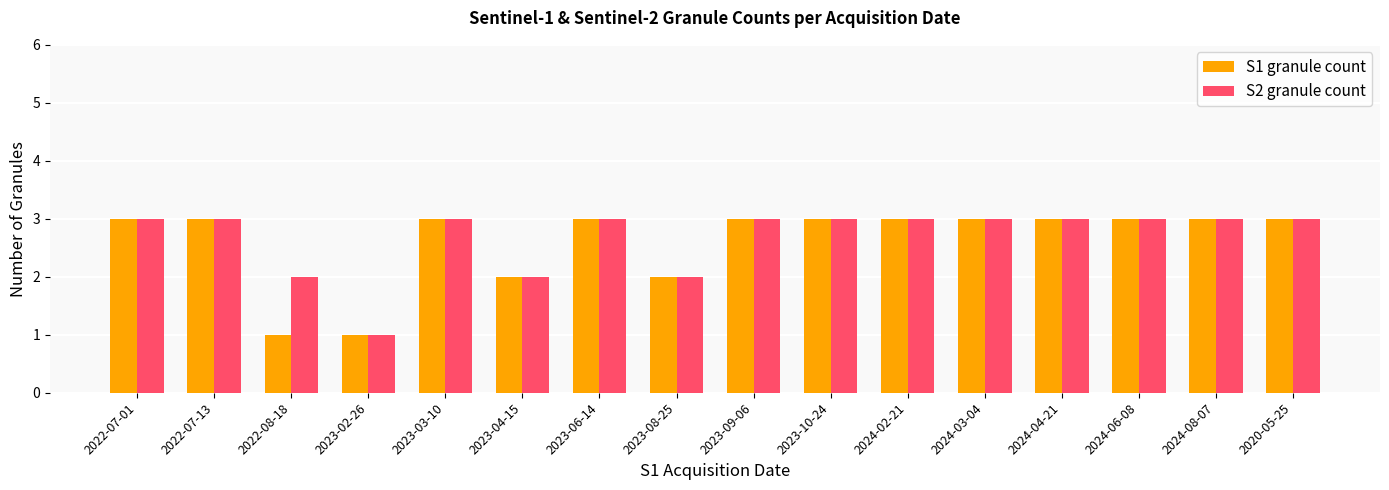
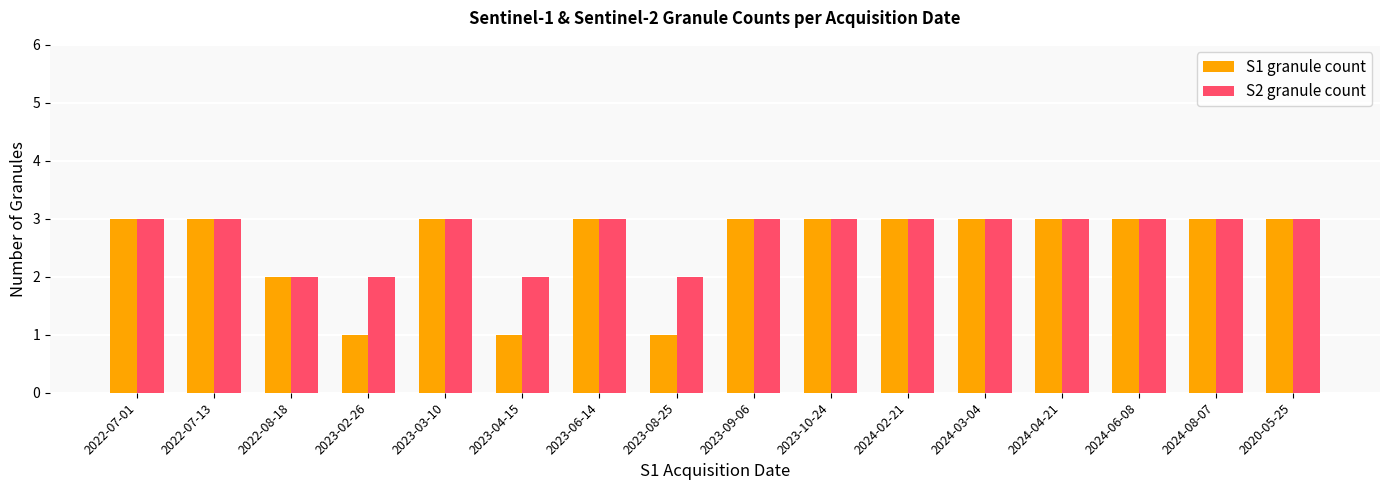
S1 granule count, 2022-08-18: 1 -> 2
S2 granule count, 2023-02-26: 1 -> 2
S1 granule count, 2023-04-15: 2 -> 1
S1 granule count, 2023-08-25: 2 -> 1
